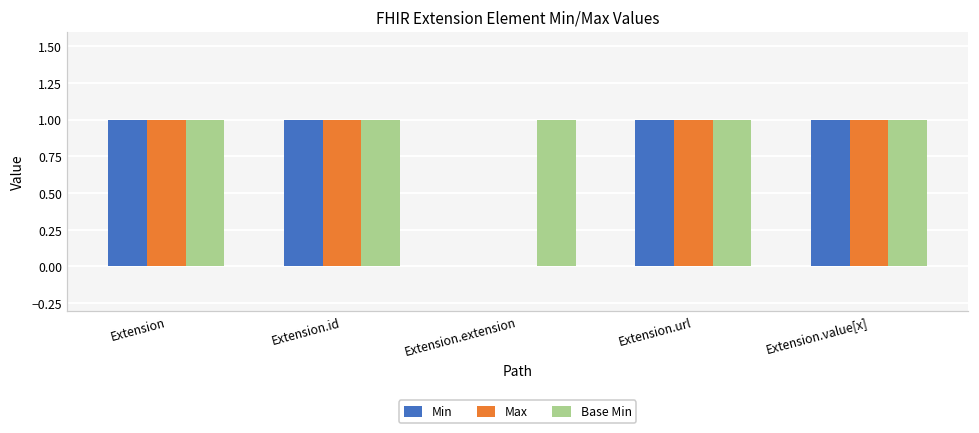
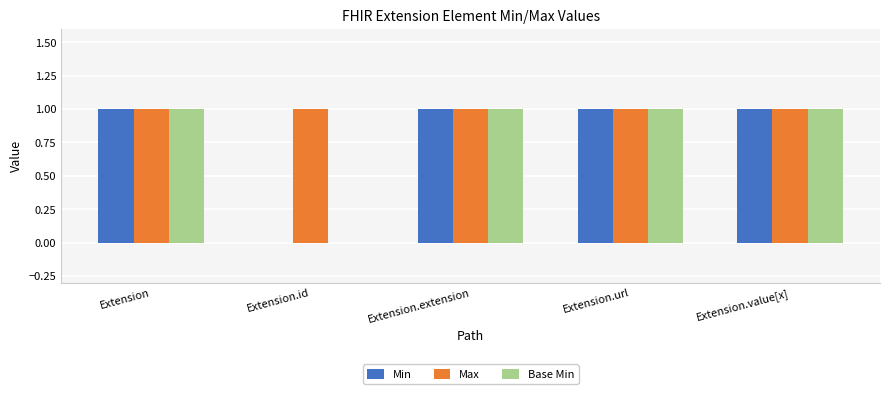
Min, Extension.id: 1 -> 0
Base Min, Extension.id: 1 -> 0
Min, Extension.extension: 0 -> 1
Max, Extension.extension: 0 -> 1
